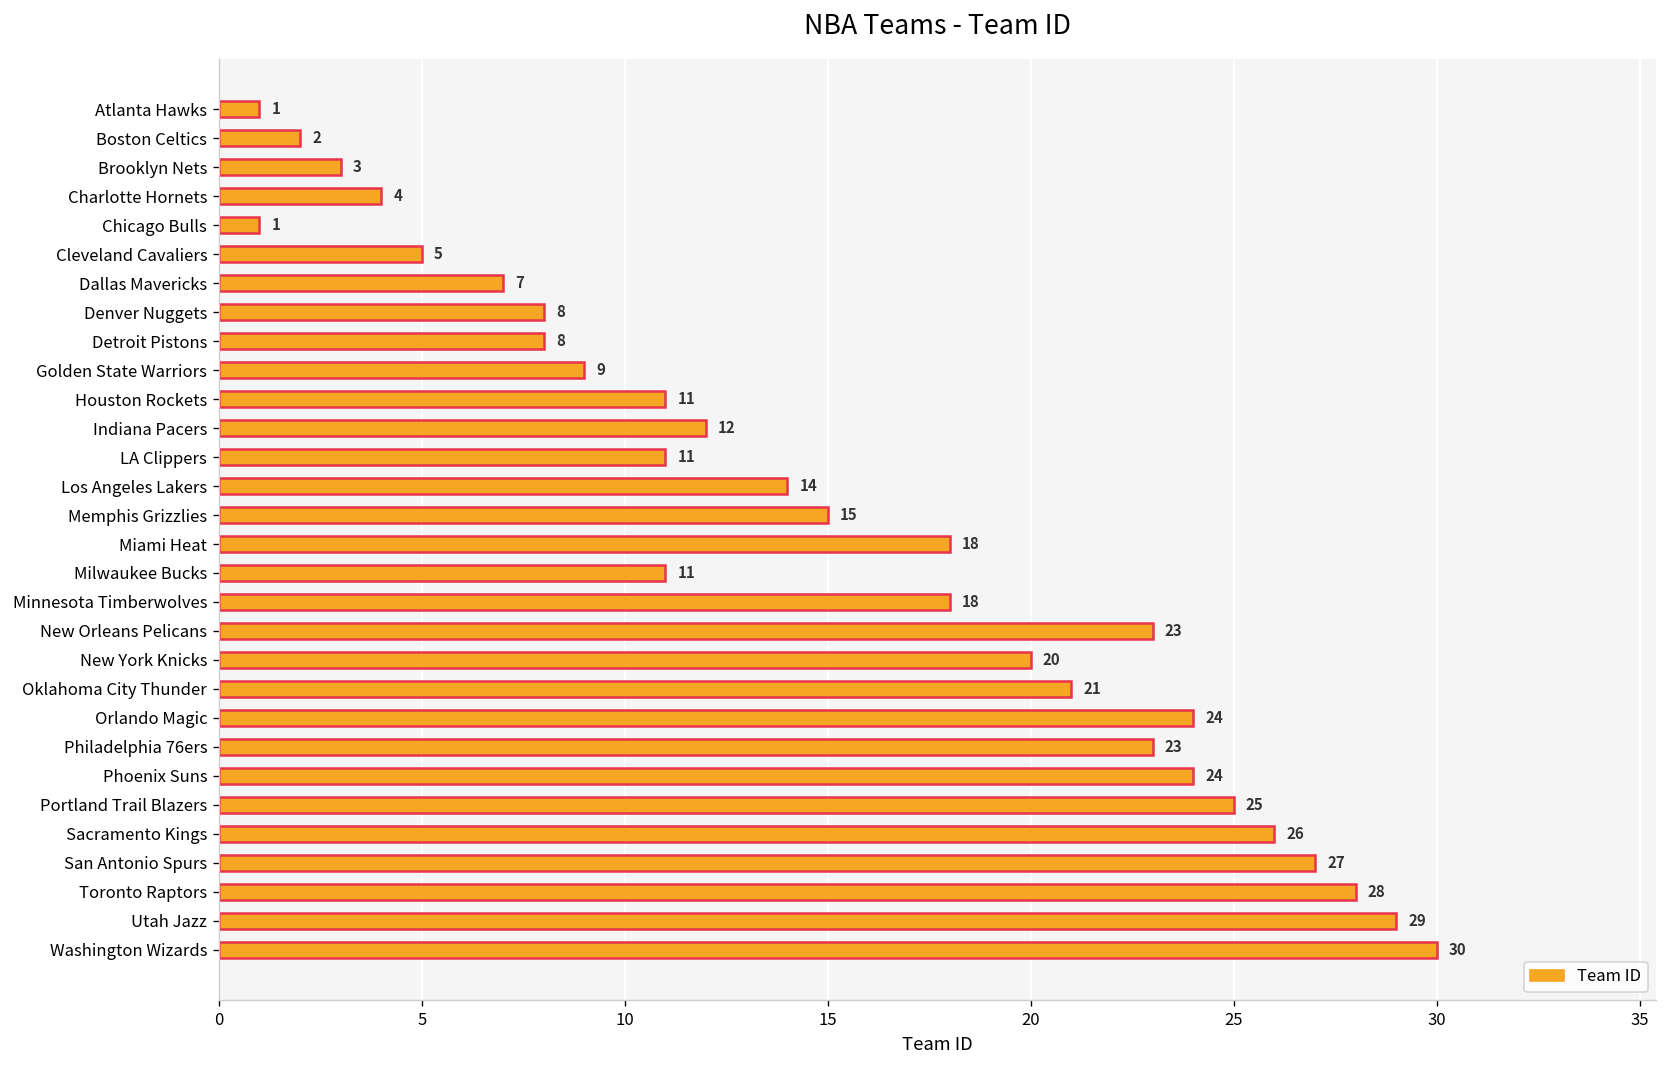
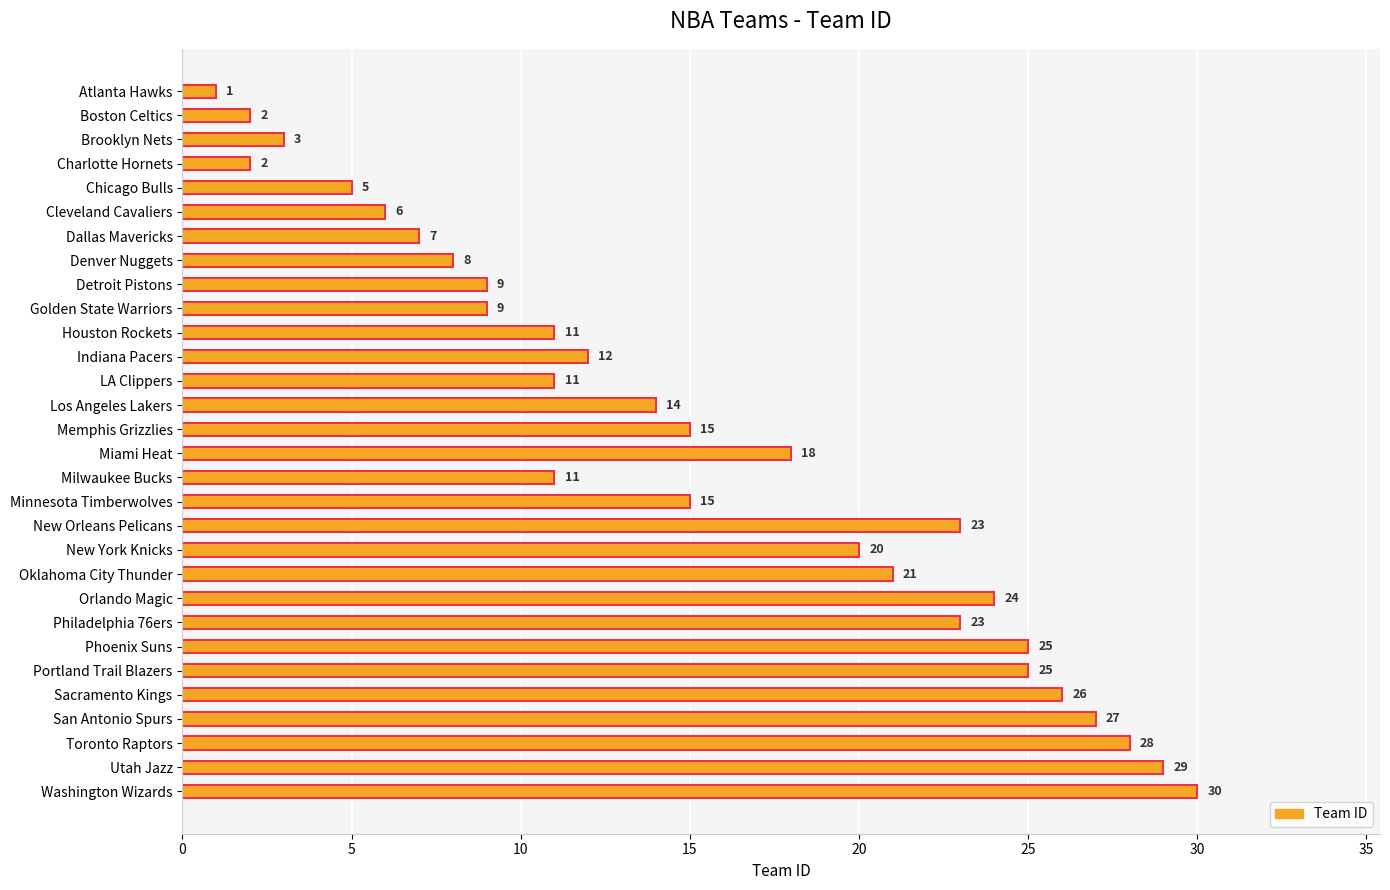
Charlotte Hornets: 4 -> 2
Chicago Bulls: 1 -> 5
Cleveland Cavaliers: 5 -> 6
Detroit Pistons: 8 -> 9
Minnesota Timberwolves: 18 -> 15
Phoenix Suns: 24 -> 25
